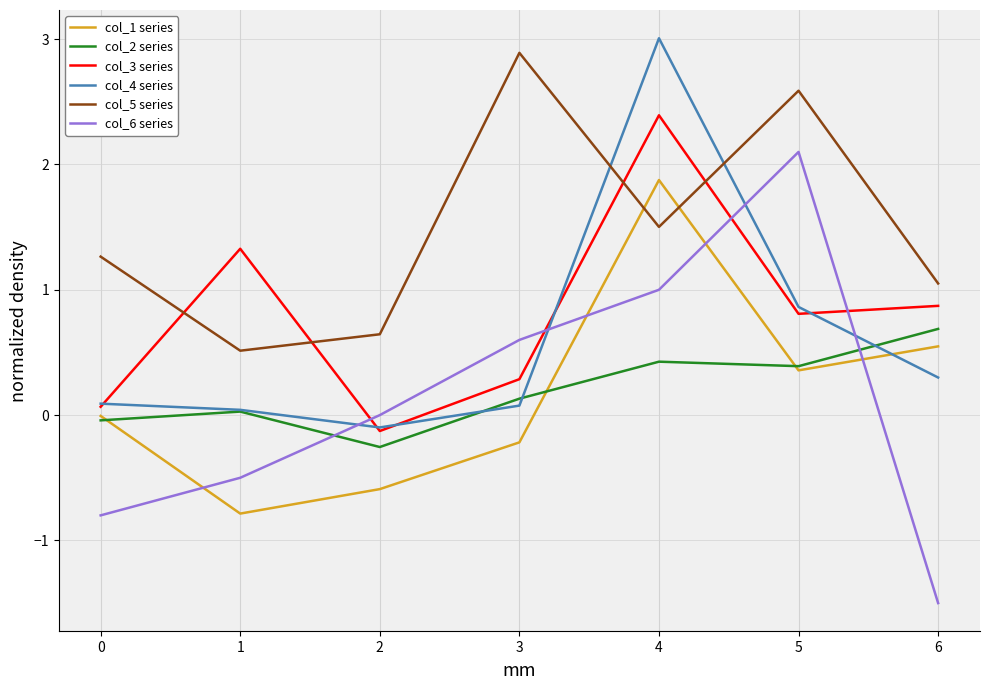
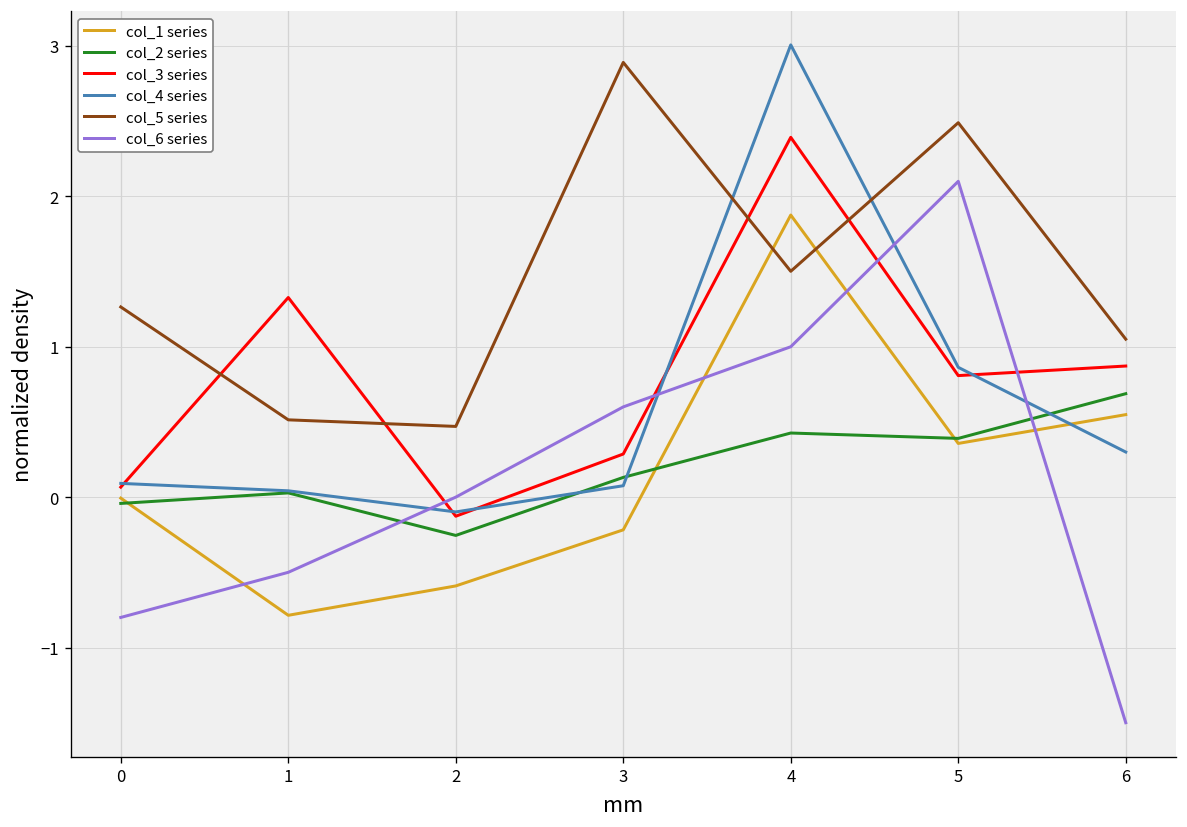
col_5 series, 2: 0.65 -> 0.47
col_5 series, 5: 2.59 -> 2.49
